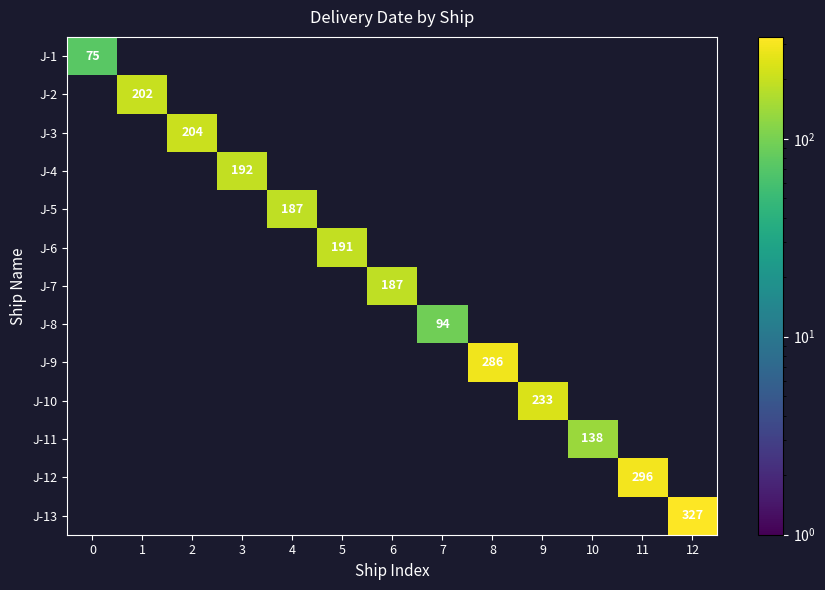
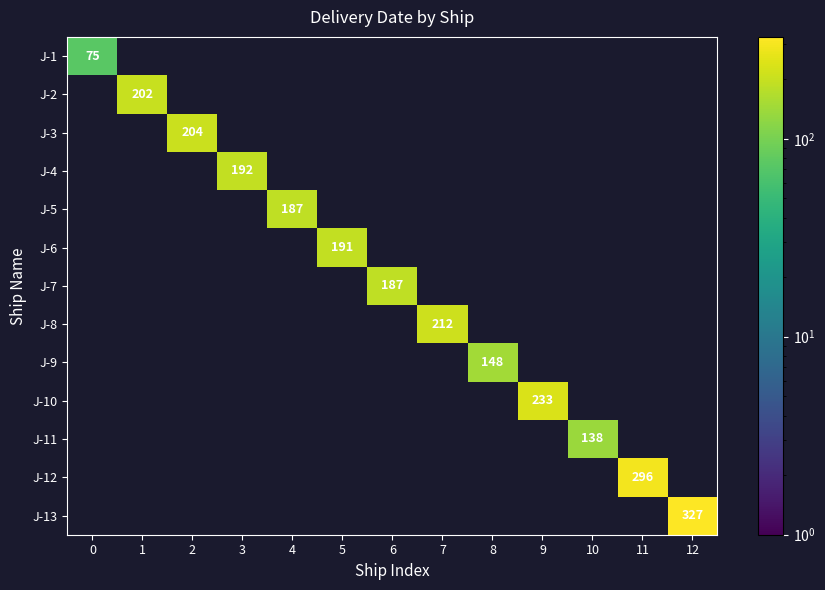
J-8, 7: 94 -> 212
J-9, 8: 286 -> 148
